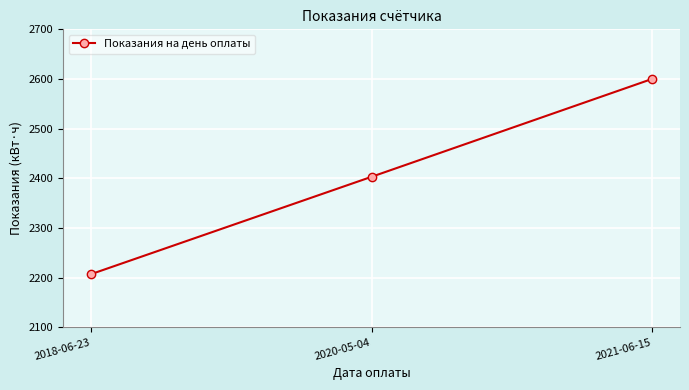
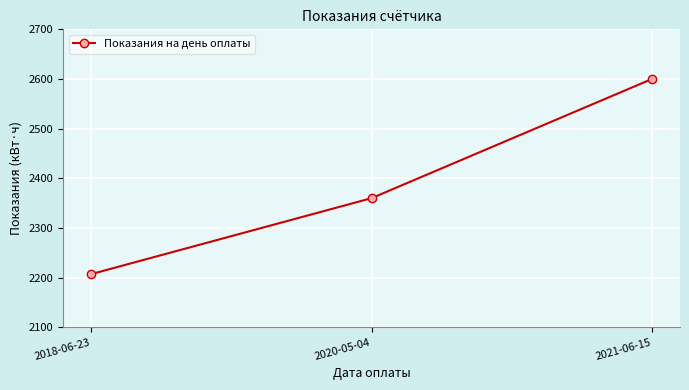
2020-05-04: 2400 -> 2360
